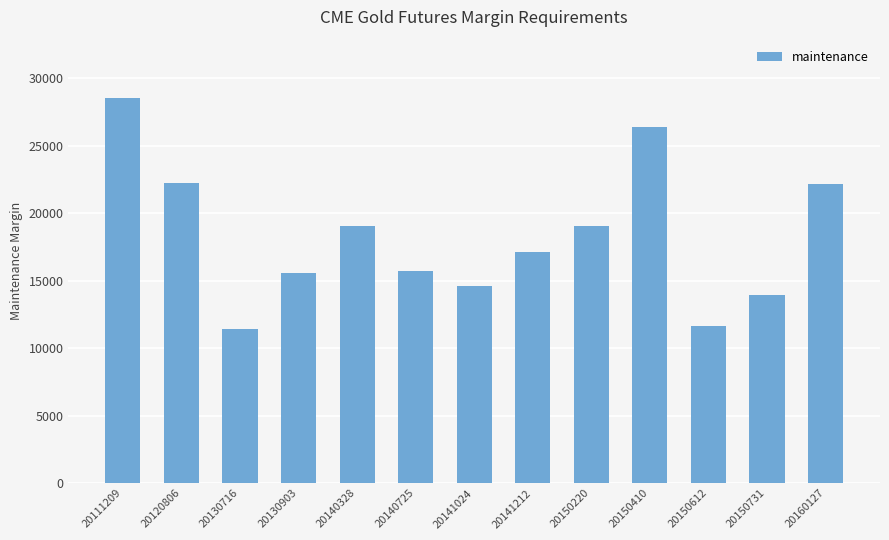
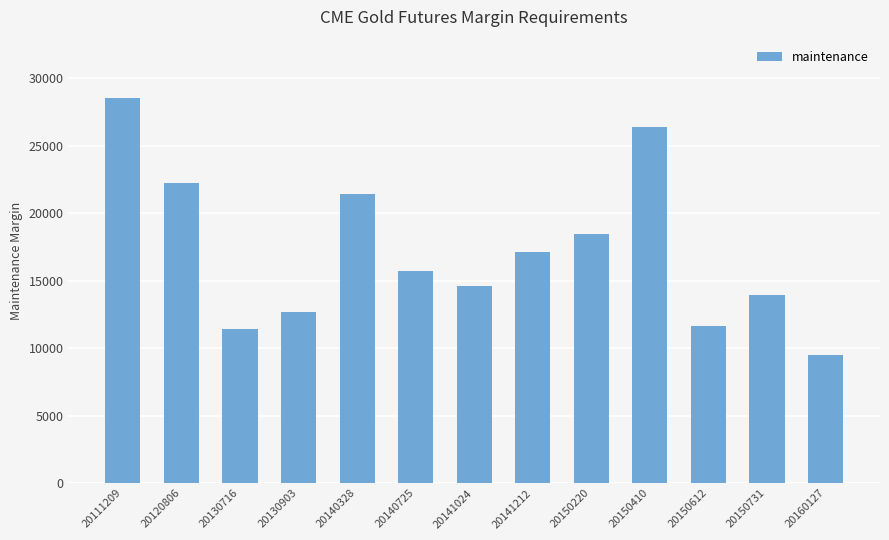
20130903: 15600 -> 12700
20140328: 19100 -> 21500
20150220: 19100 -> 18400
20160127: 22200 -> 9500
